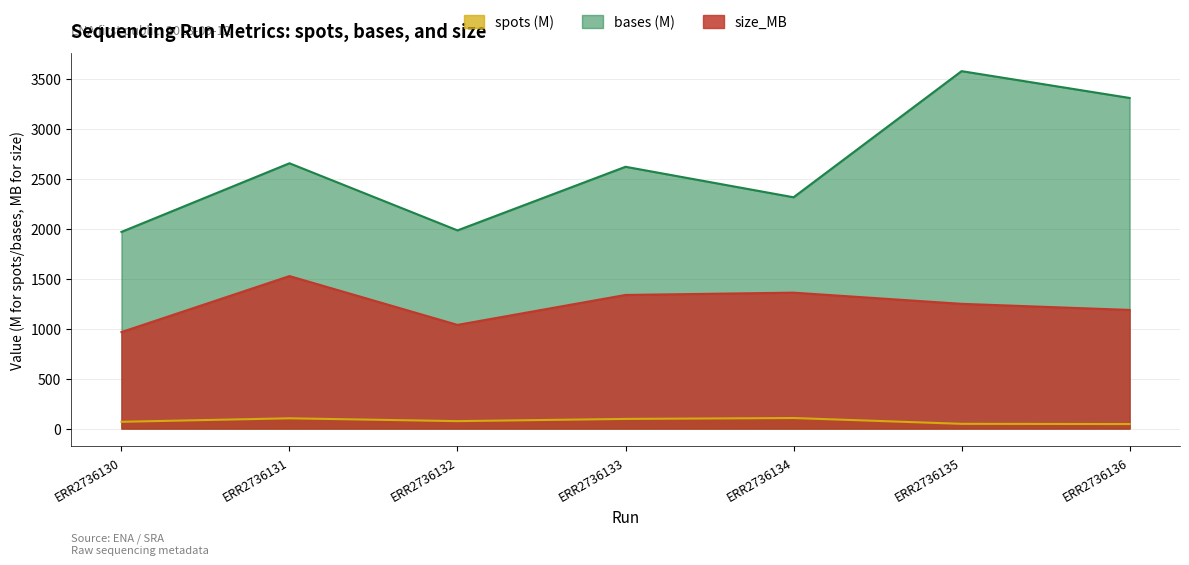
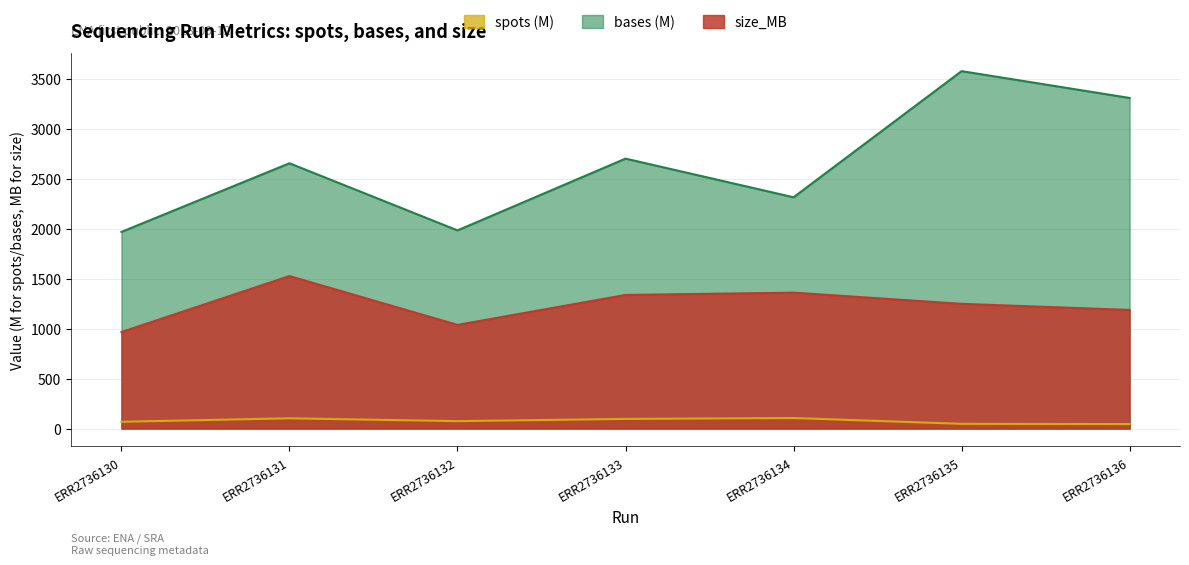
bases (M), ERR2736133: 2600 -> 2700
